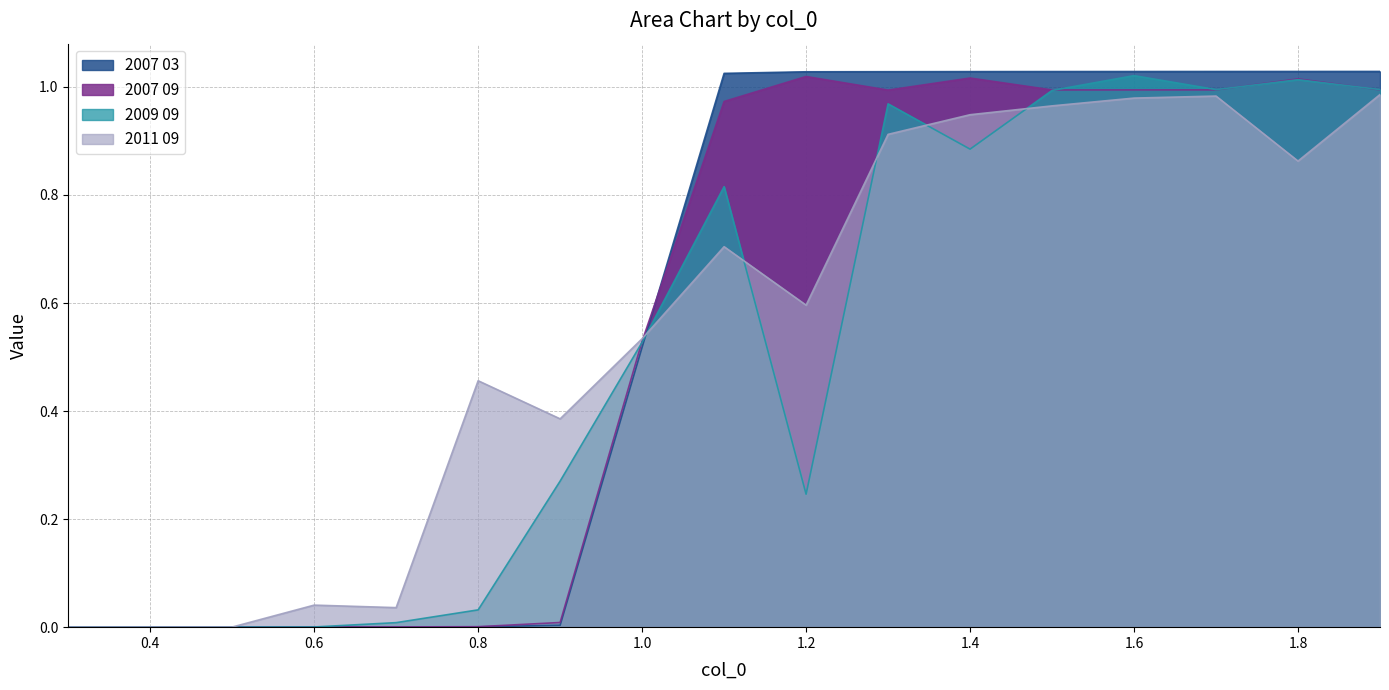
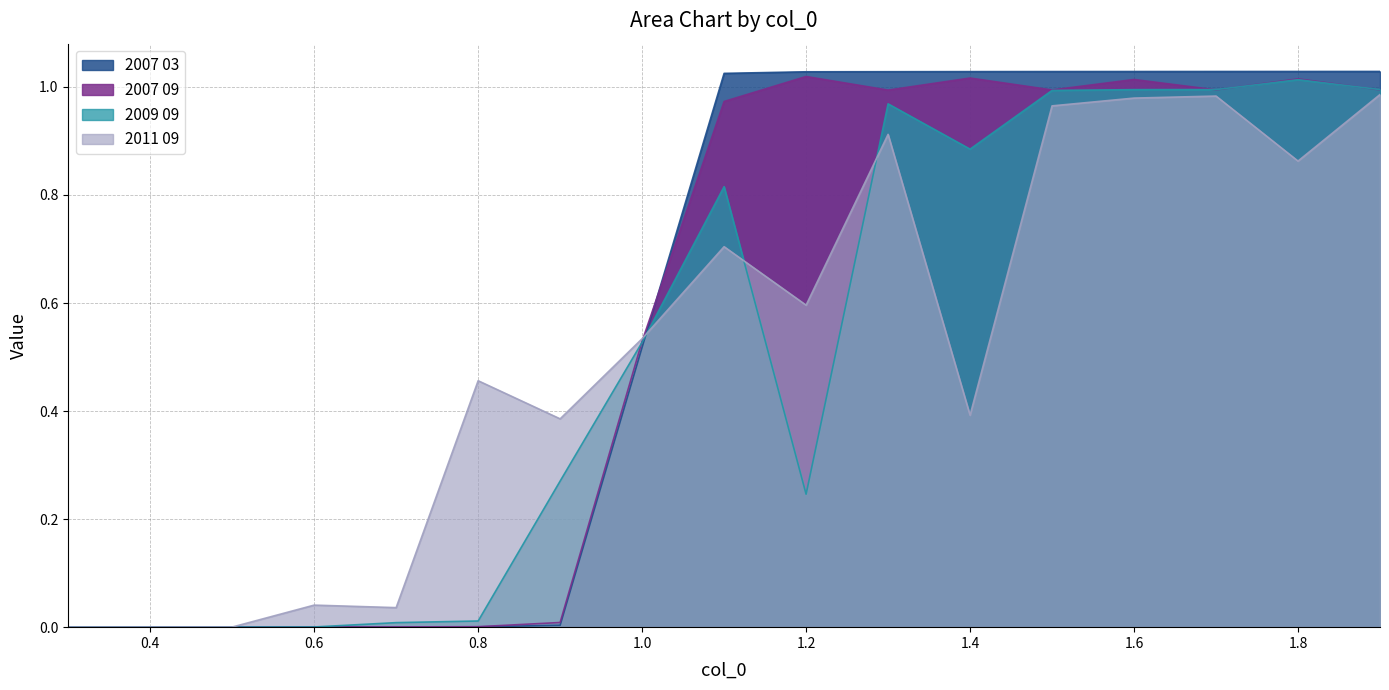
2009 09, 0.8: 0.03 -> 0.01
2011 09, 1.4: 0.95 -> 0.39
2007 09, 1.6: 0.99 -> 1.01
2009 09, 1.6: 1.02 -> 0.99
